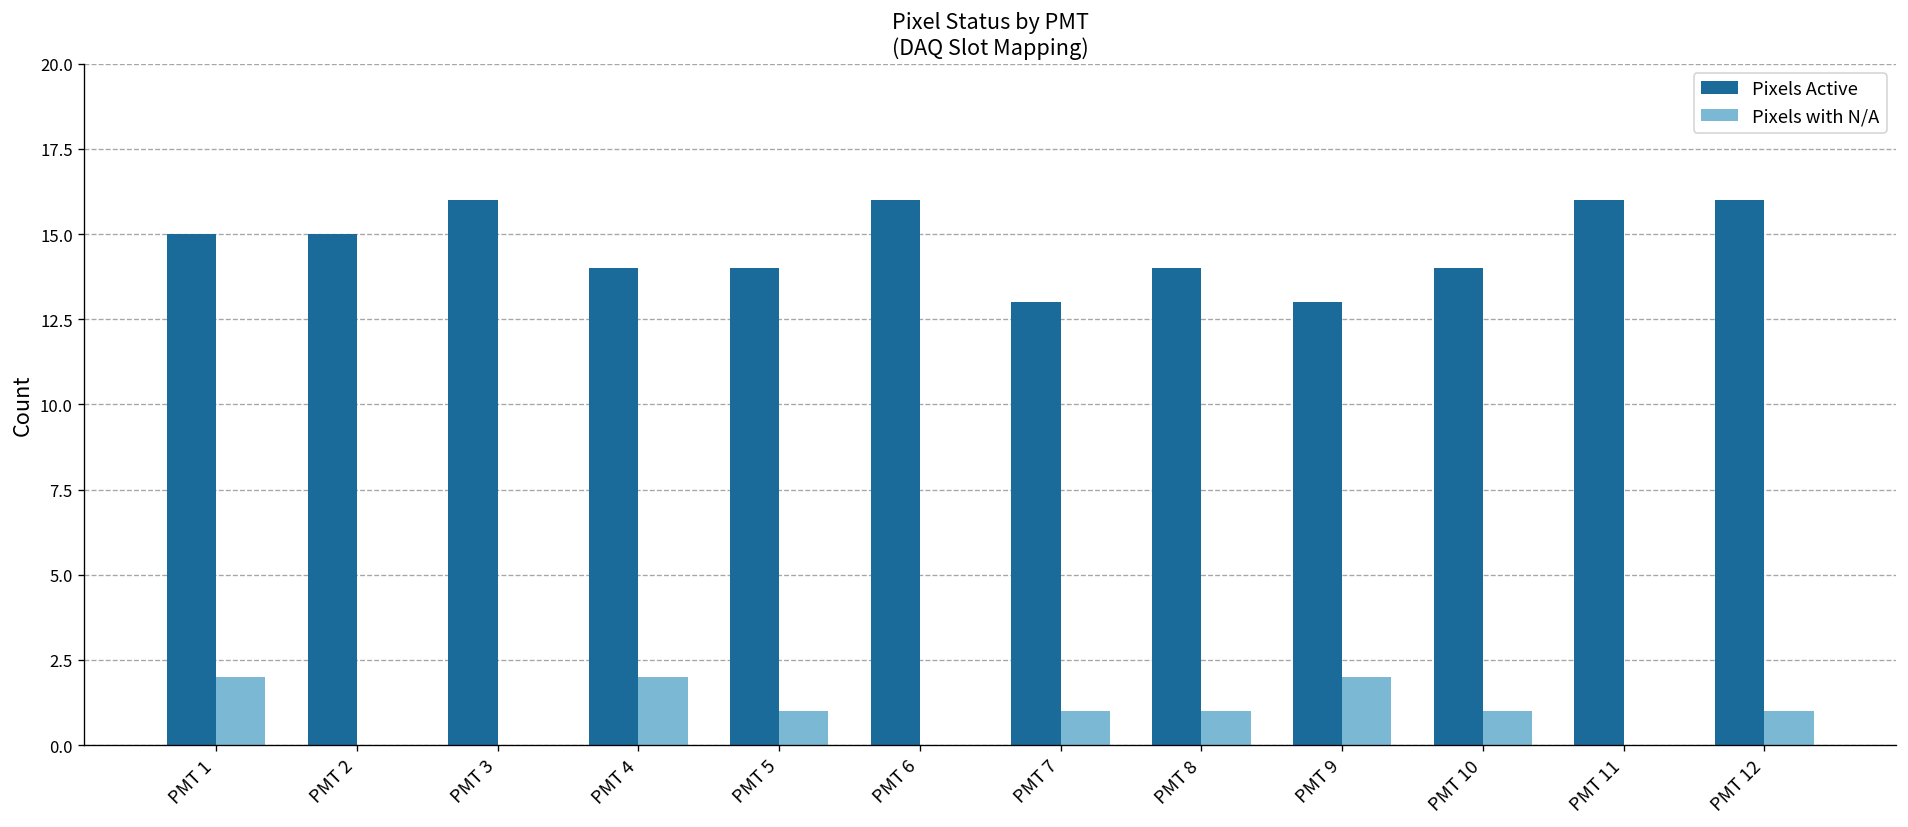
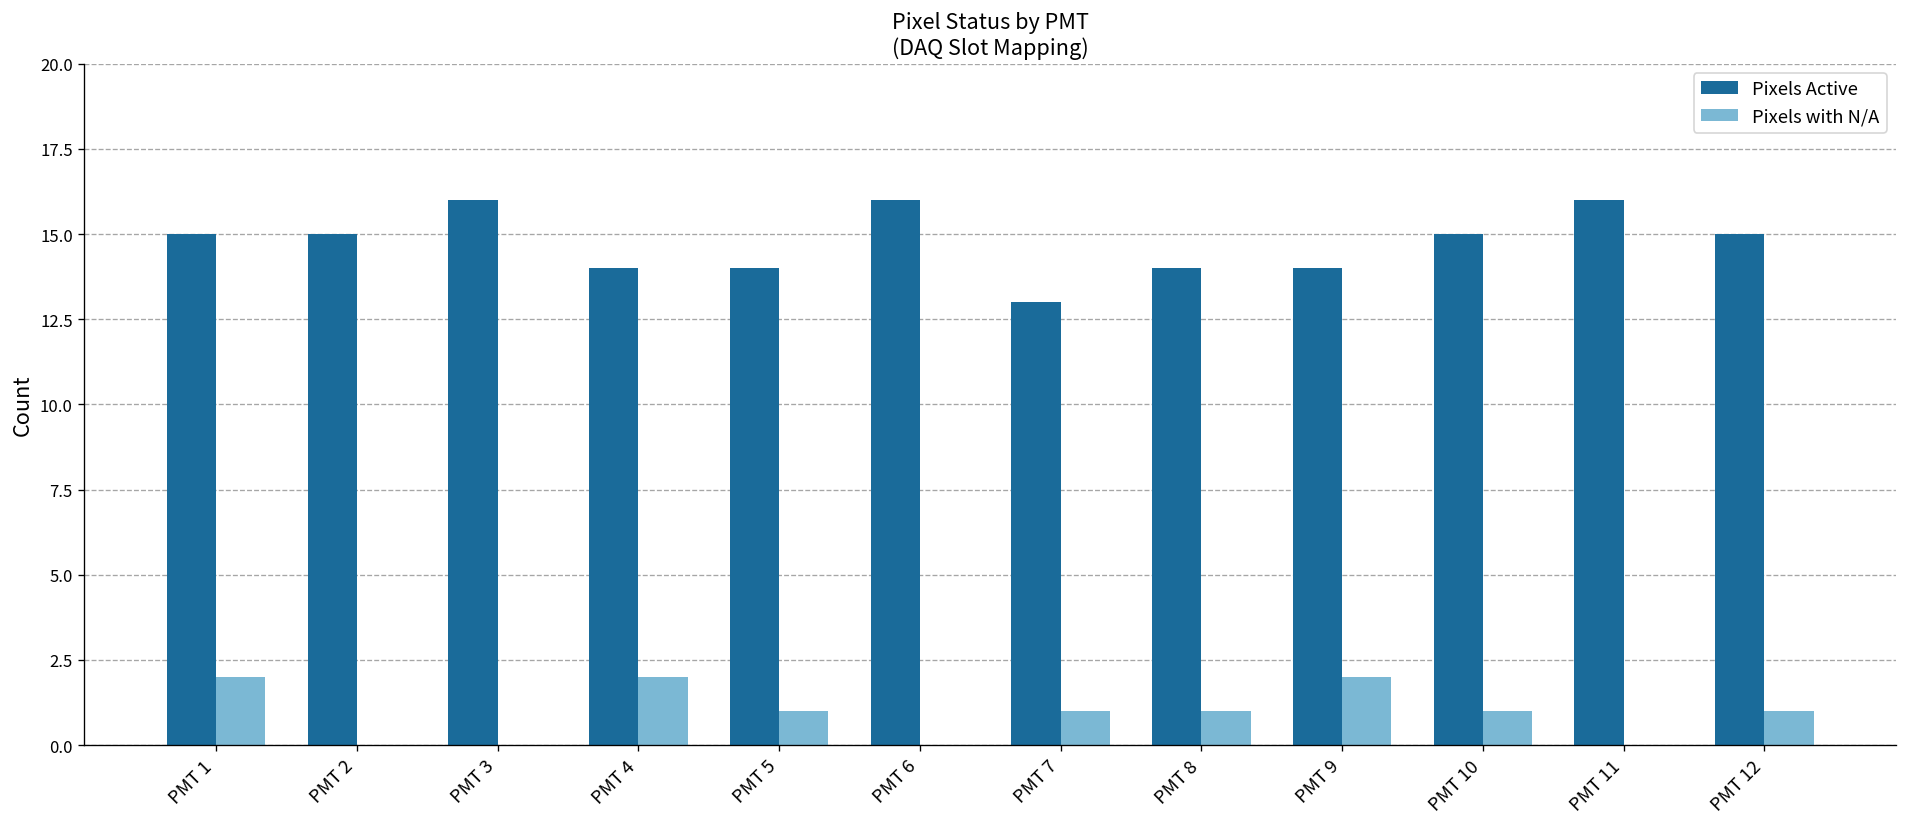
Pixels Active, PMT 9: 13 -> 14
Pixels Active, PMT 10: 14 -> 15
Pixels Active, PMT 12: 16 -> 15
